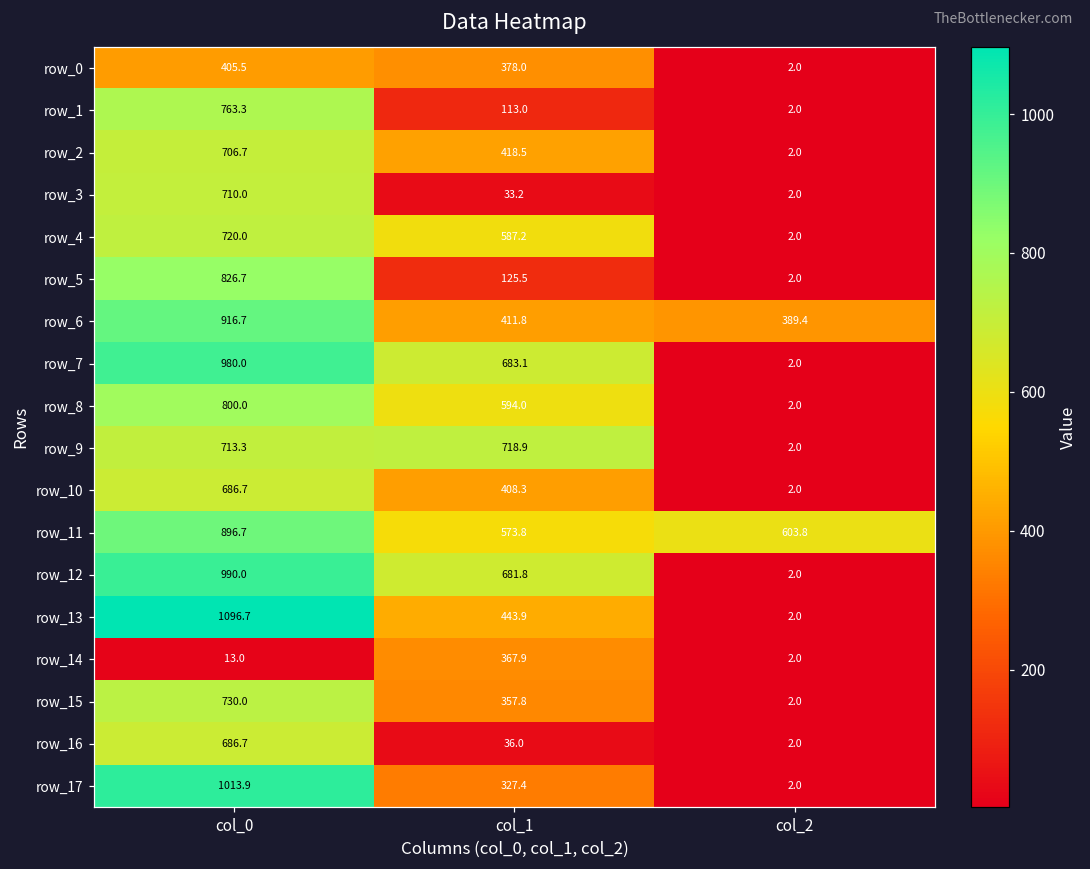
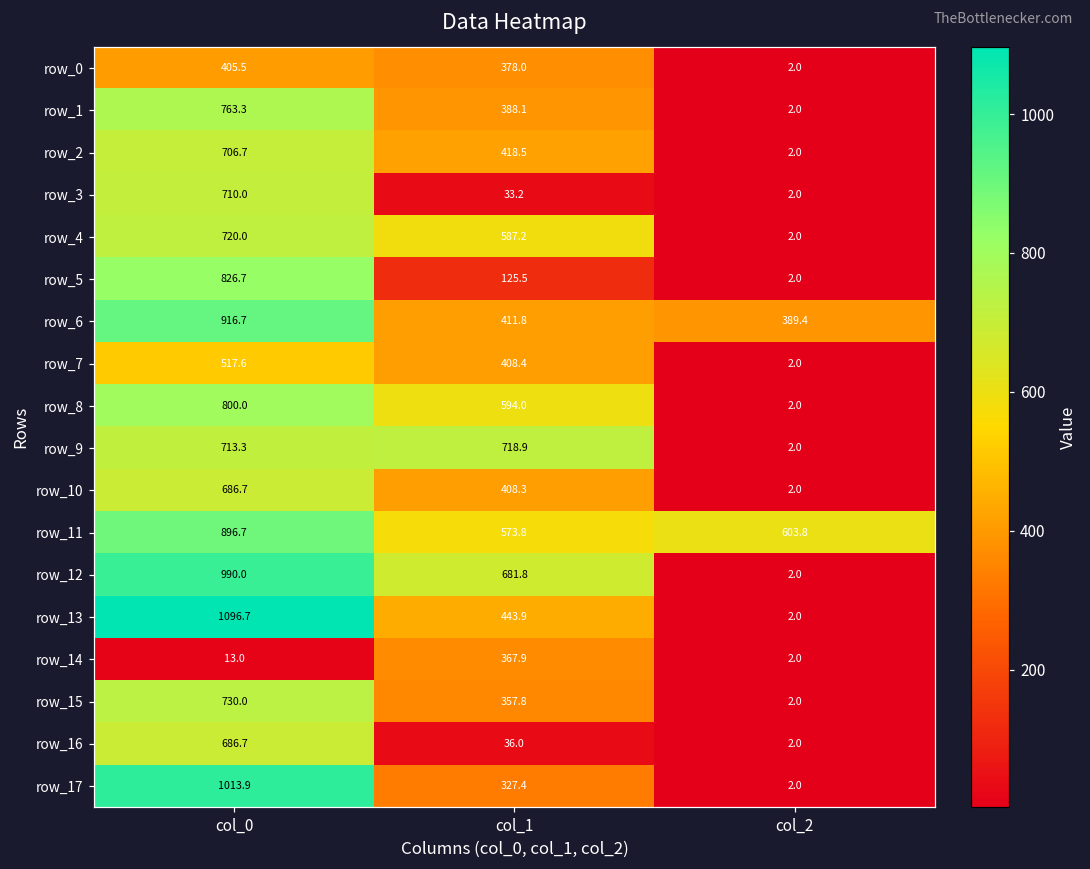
row_1, col_1: 113.0 -> 388.1
row_7, col_0: 980.0 -> 517.6
row_7, col_1: 683.1 -> 408.4
